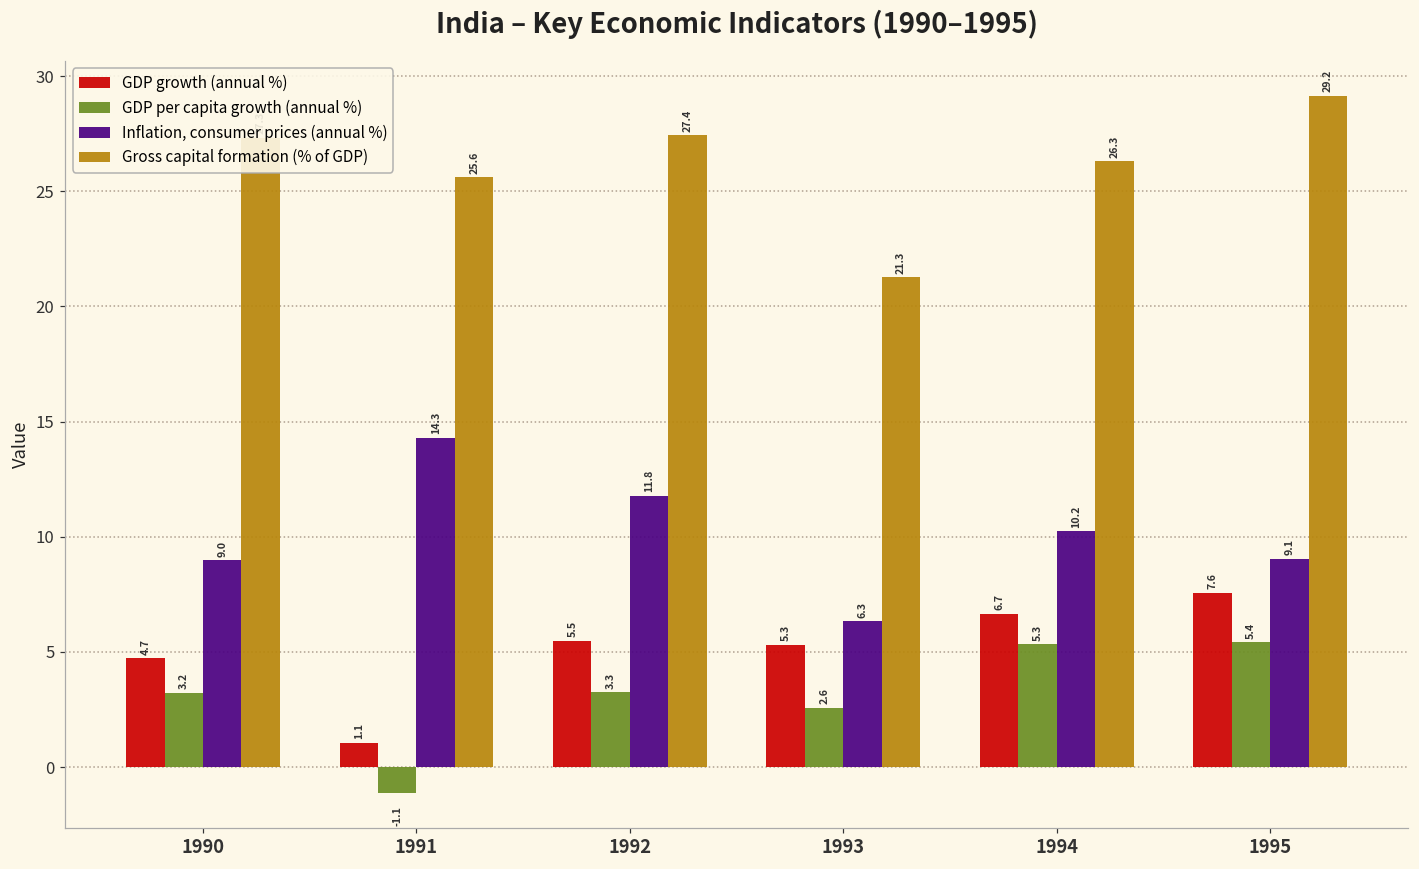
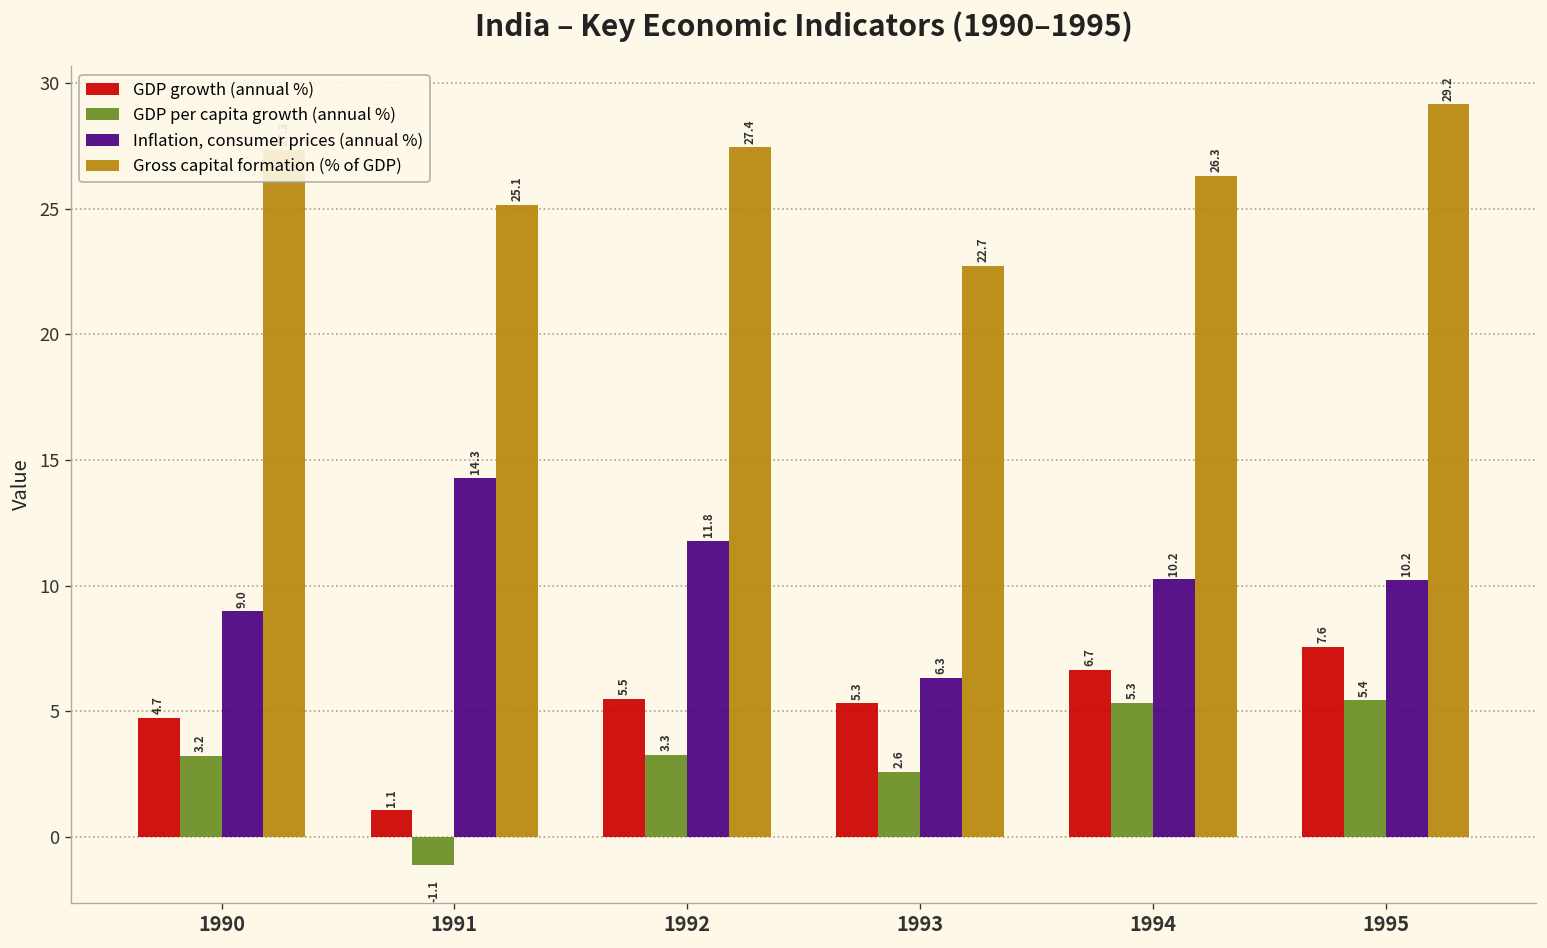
Gross capital formation (% of GDP), 1991: 25.6 -> 25.1
Gross capital formation (% of GDP), 1993: 21.3 -> 22.7
Inflation, consumer prices (annual %), 1995: 9.1 -> 10.2
